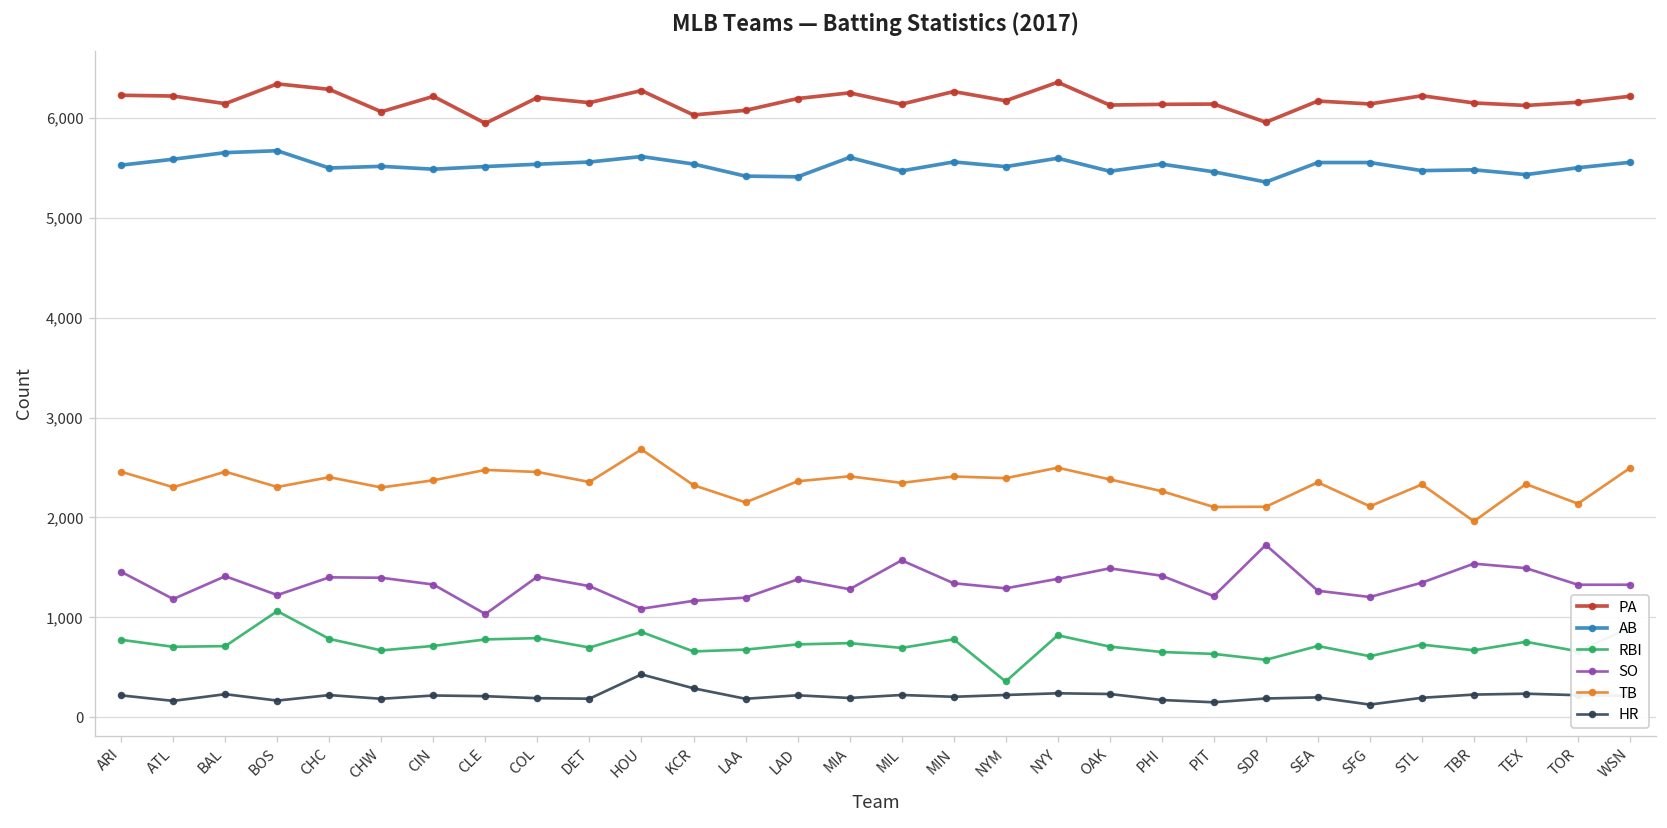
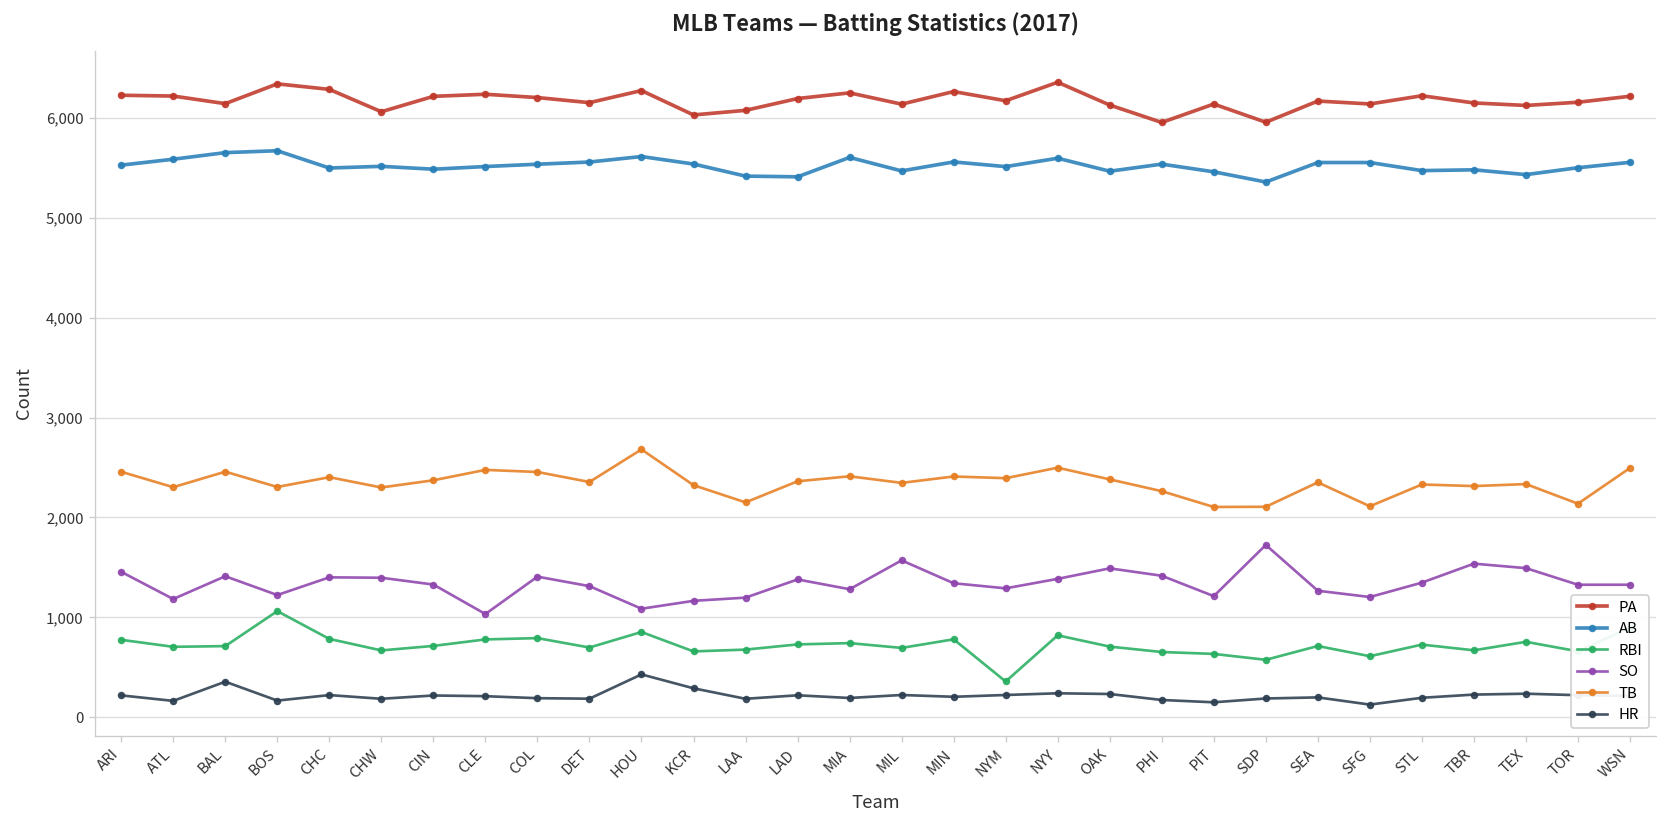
HR, BAL: 200 -> 400
PA, CLE: 5,900 -> 6,200
PA, PHI: 6,100 -> 6,000
TB, TBR: 2,000 -> 2,300
